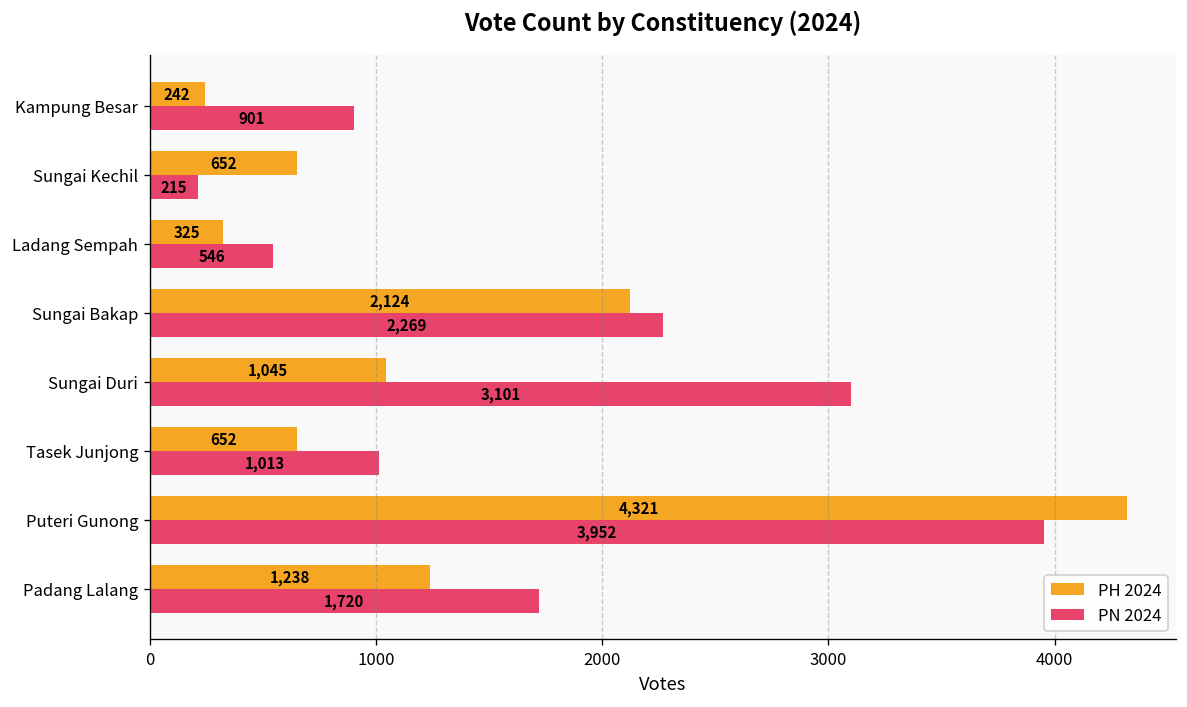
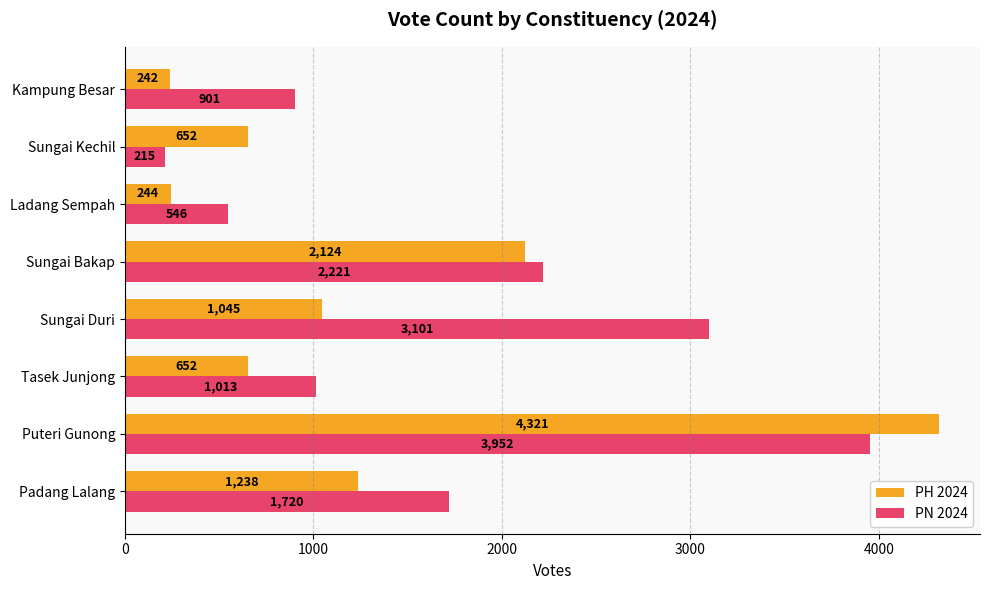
PH 2024, Ladang Sempah: 325 -> 244
PN 2024, Sungai Bakap: 2,269 -> 2,221
